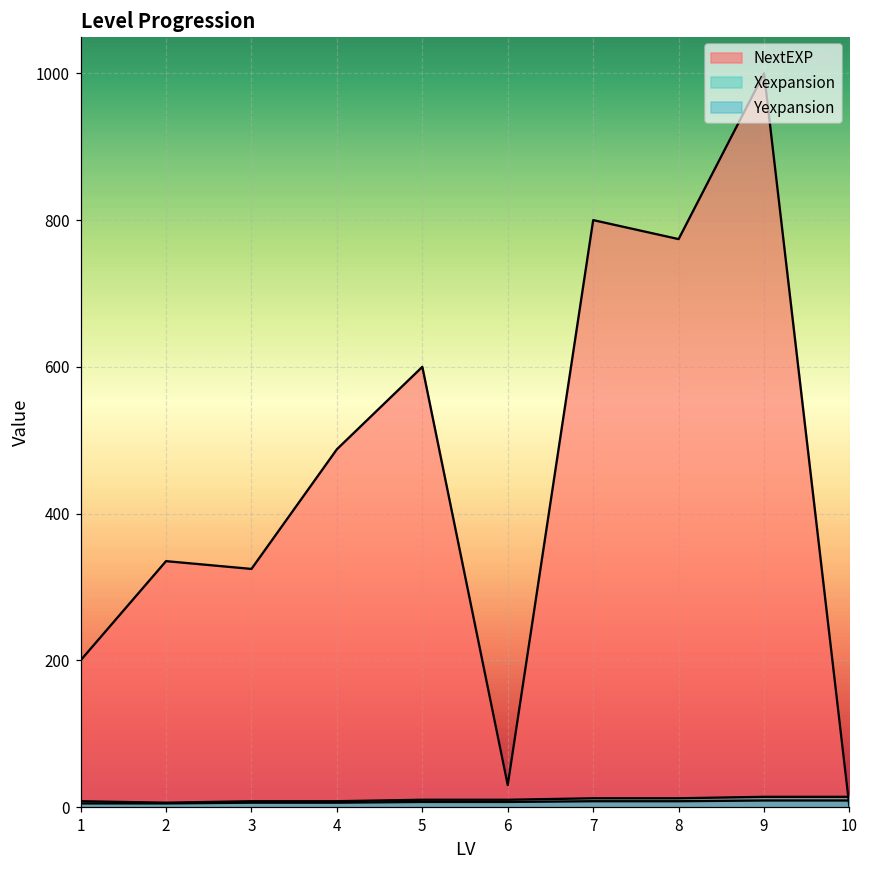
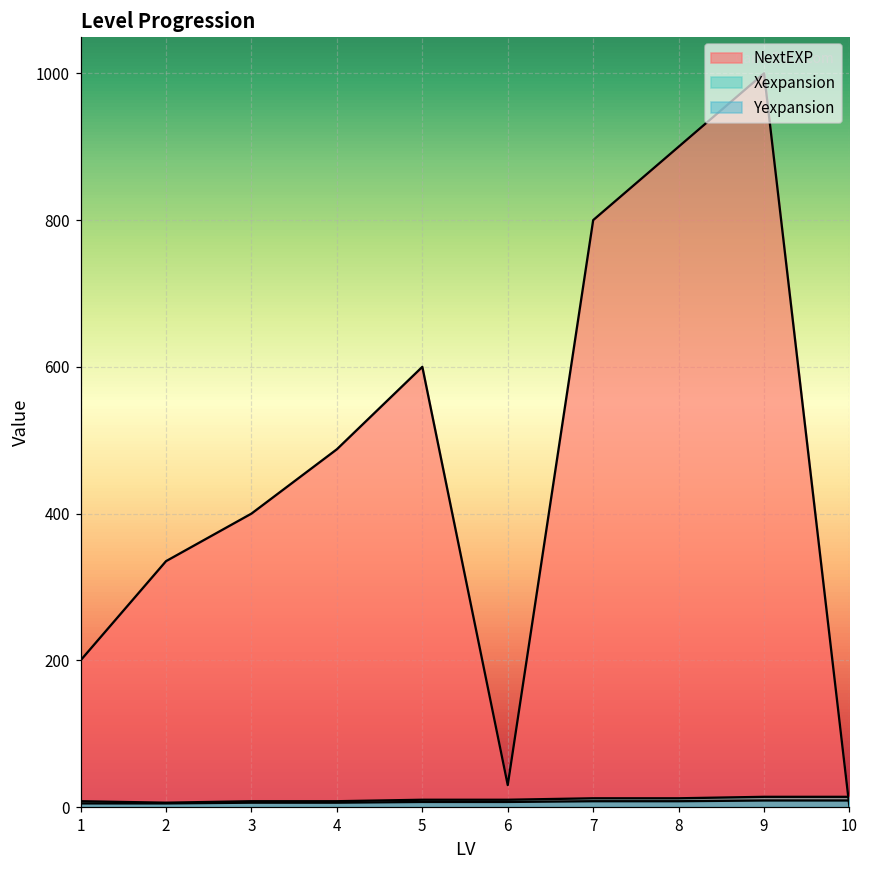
NextEXP, 3: 320 -> 400
NextEXP, 8: 770 -> 900
